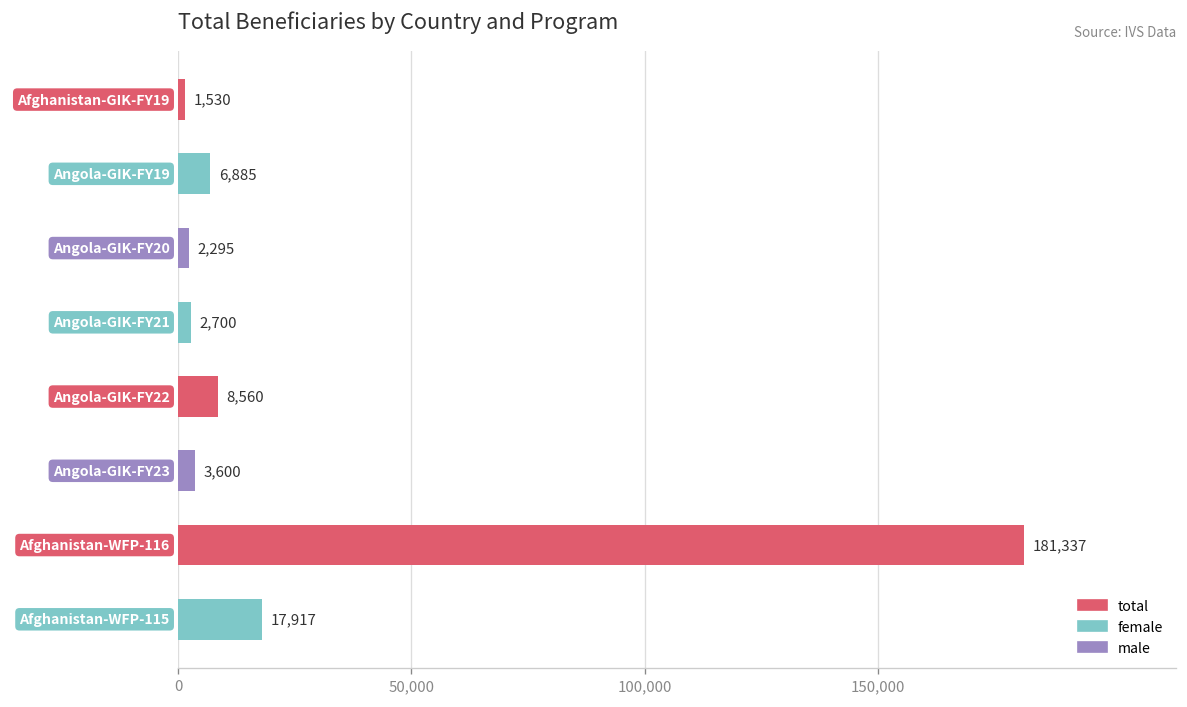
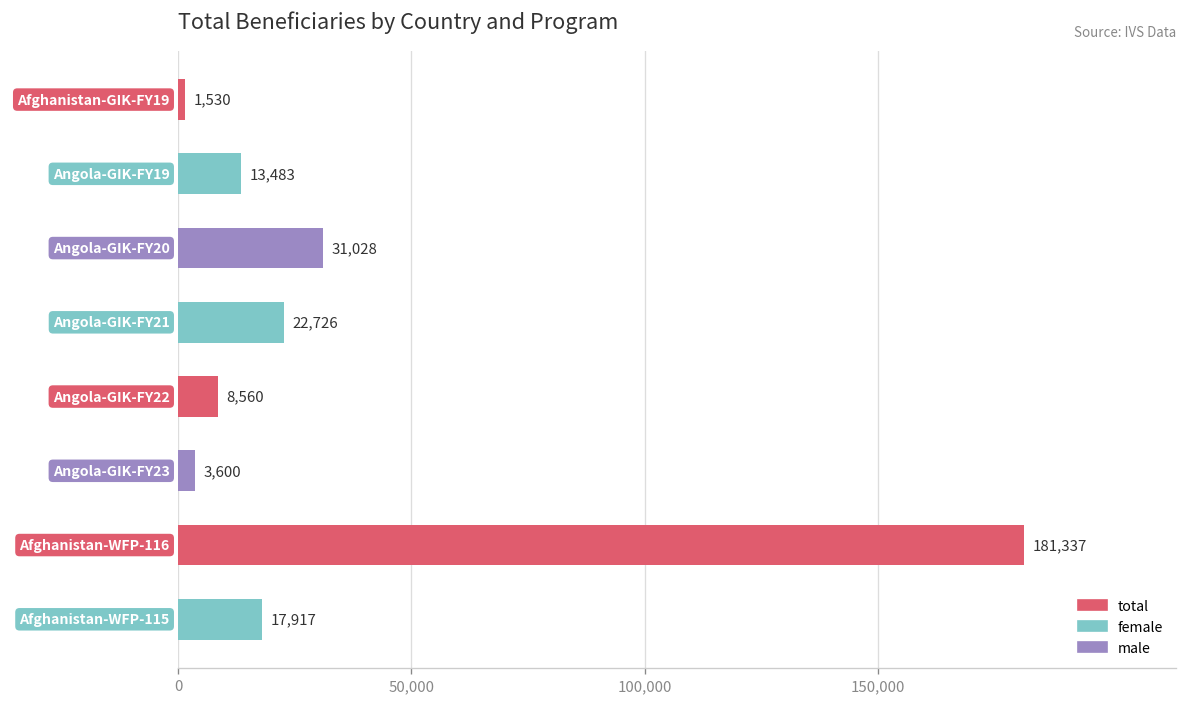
Angola-GIK-FY19: 6,885 -> 13,483
Angola-GIK-FY20: 2,295 -> 31,028
Angola-GIK-FY21: 2,700 -> 22,726
